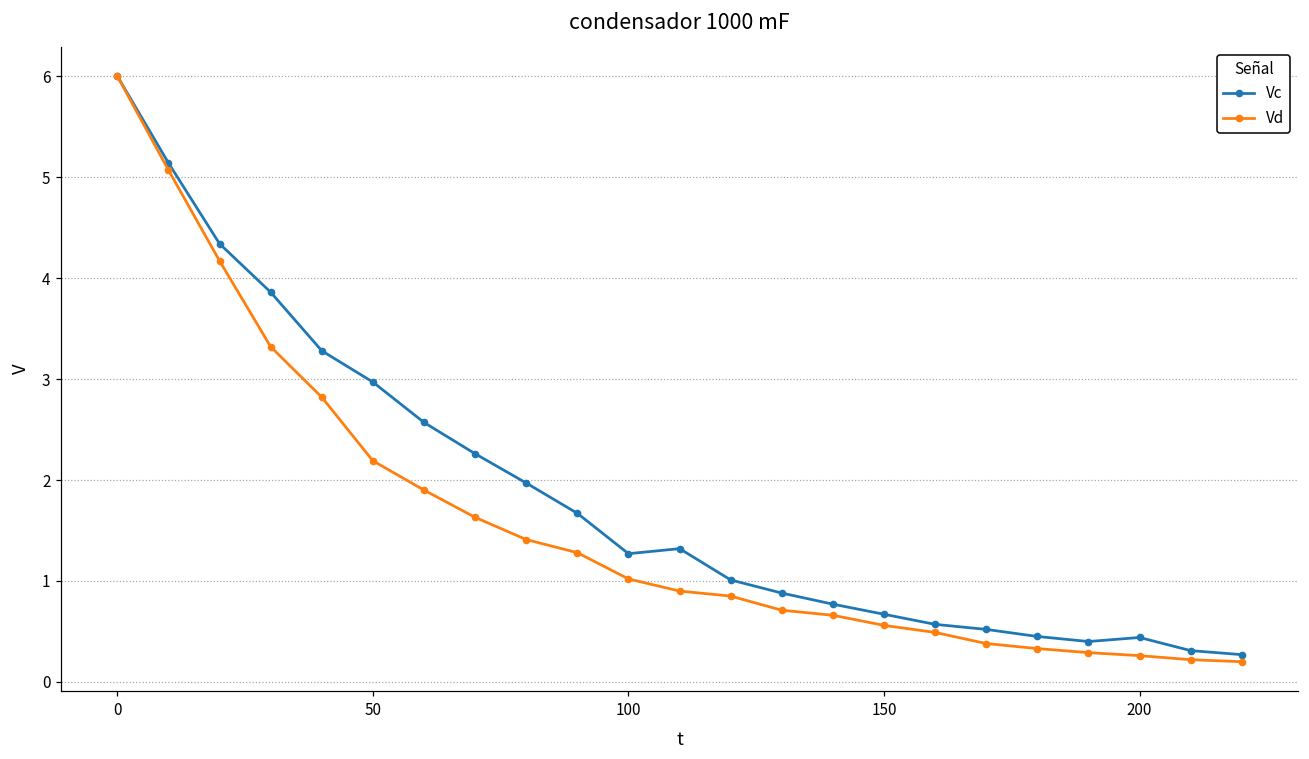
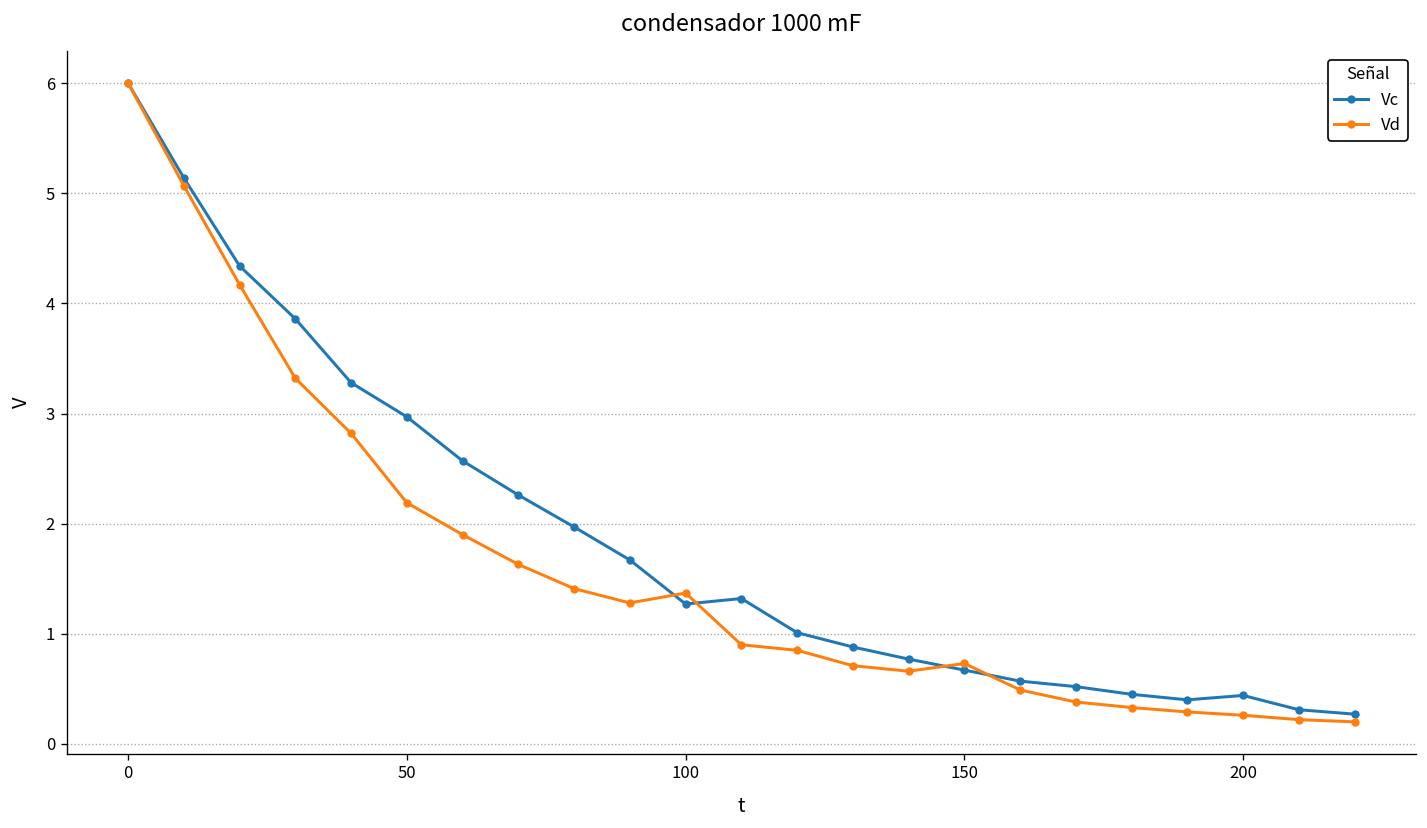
Vd, 100: 1.0 -> 1.4
Vd, 150: 0.6 -> 0.7
